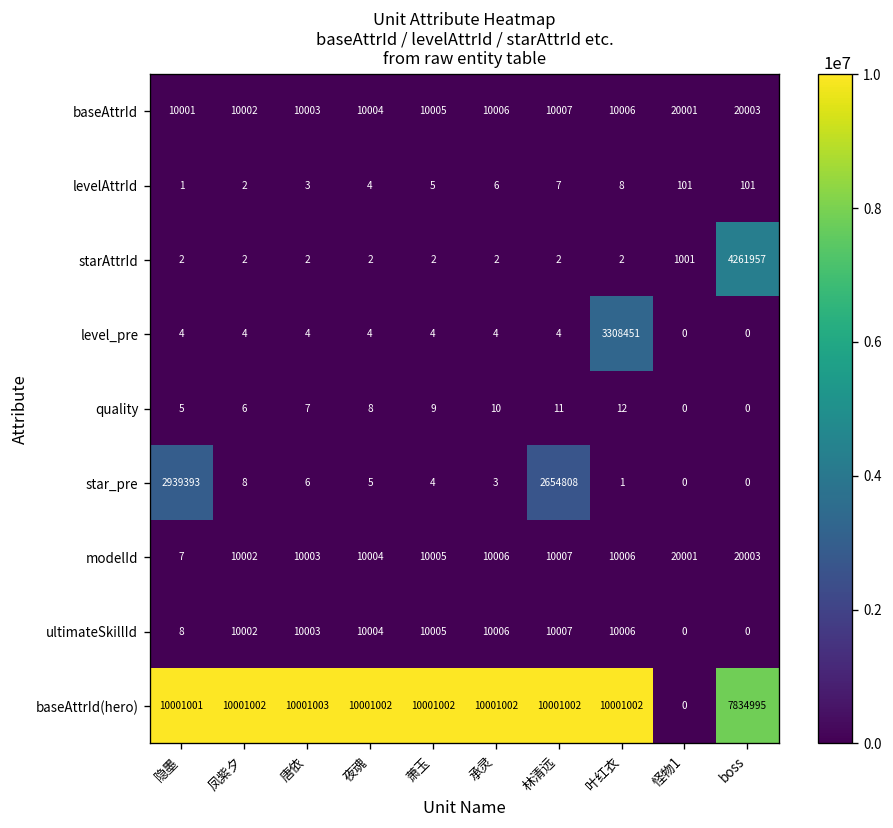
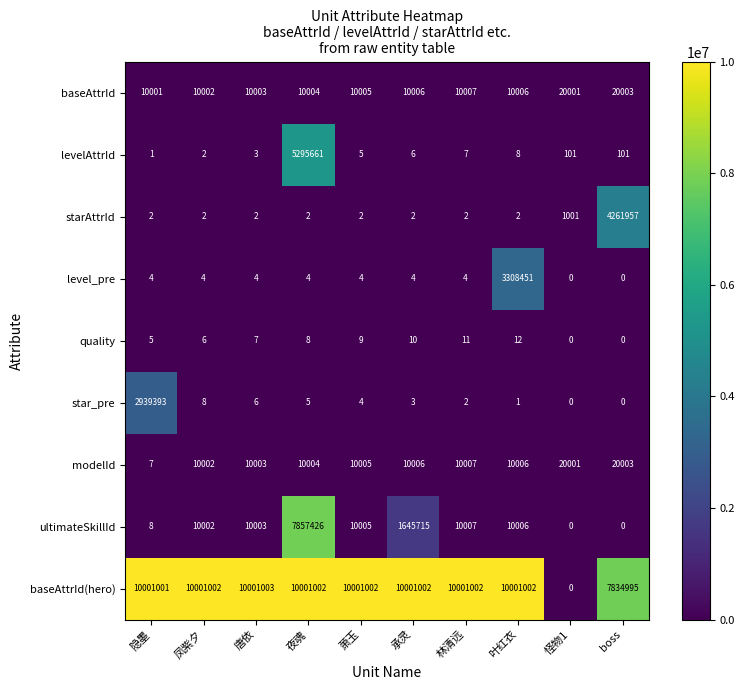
levelAttrId, 夜魂: 4 -> 5295661
star_pre, 林清远: 2654808 -> 2
ultimateSkillId, 夜魂: 10004 -> 7857426
ultimateSkillId, 承灵: 10006 -> 1645715
